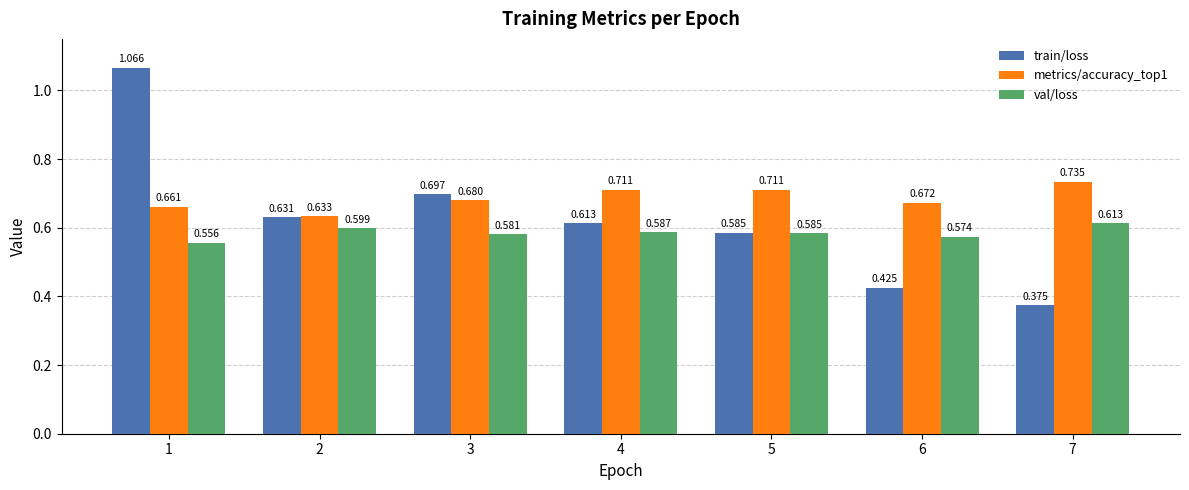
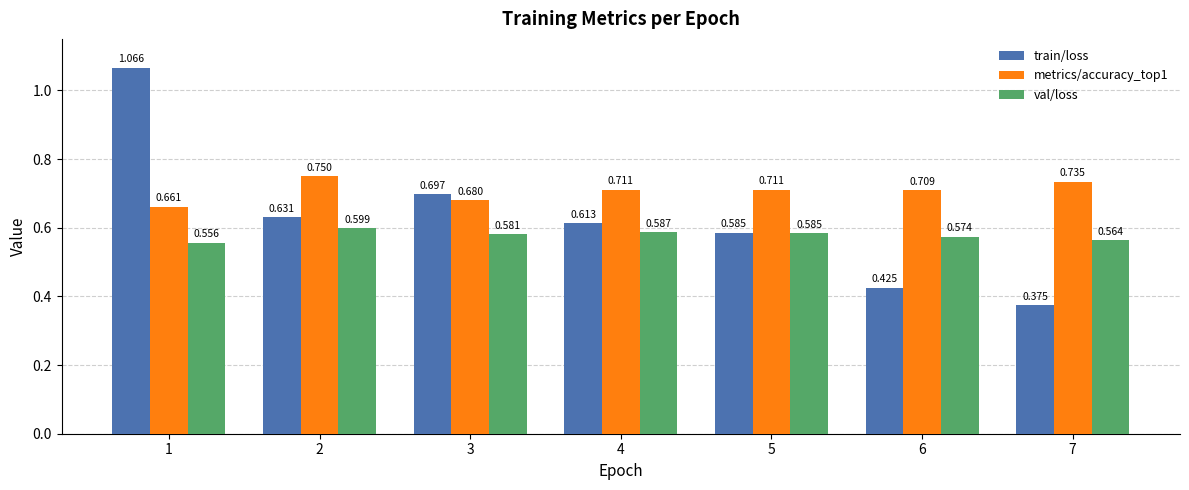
metrics/accuracy_top1, 2: 0.633 -> 0.750
metrics/accuracy_top1, 6: 0.672 -> 0.709
val/loss, 7: 0.613 -> 0.564
